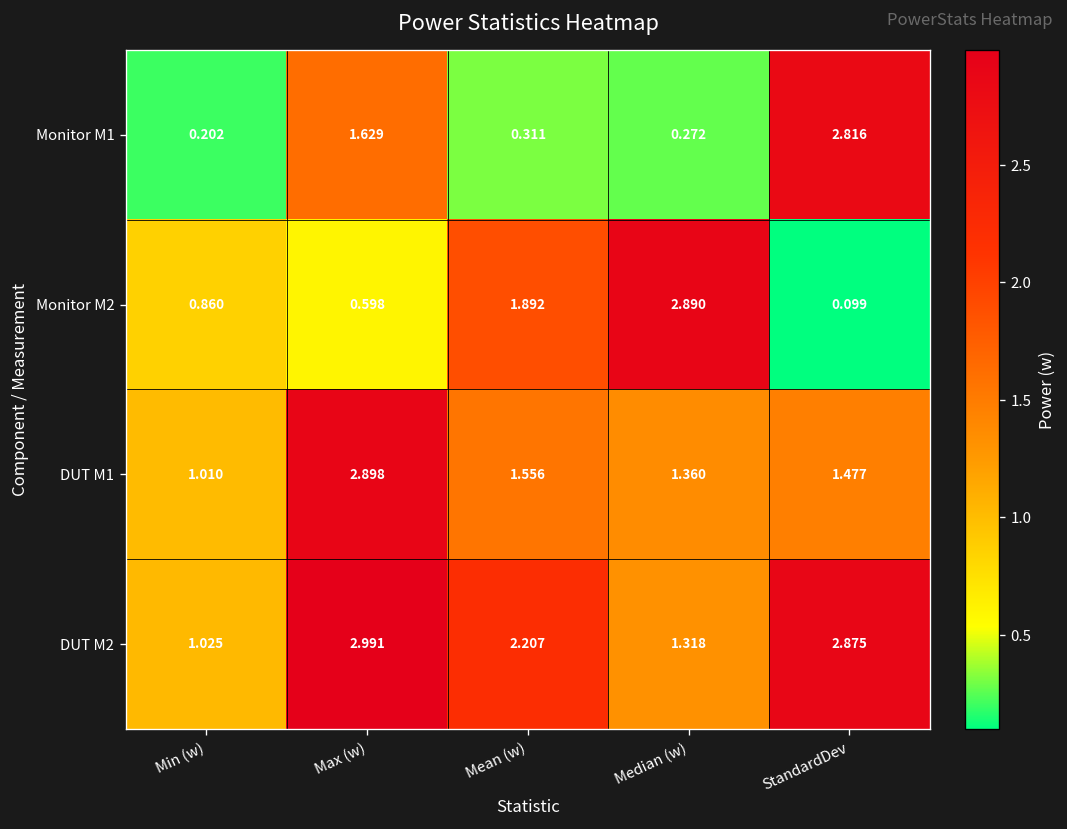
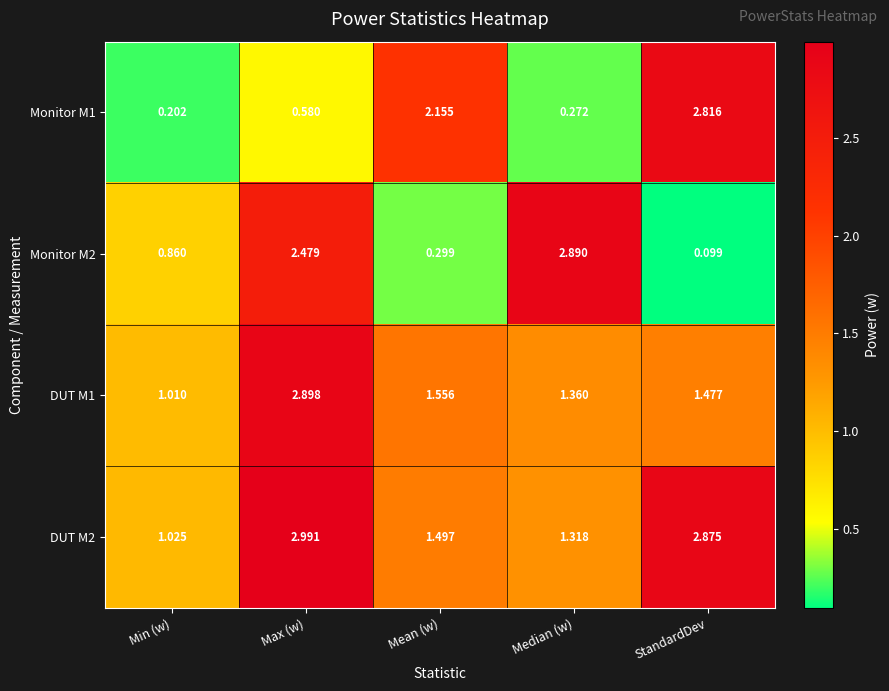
Monitor M1, Max (w): 1.629 -> 0.580
Monitor M1, Mean (w): 0.311 -> 2.155
Monitor M2, Max (w): 0.598 -> 2.479
Monitor M2, Mean (w): 1.892 -> 0.299
DUT M2, Mean (w): 2.207 -> 1.497
